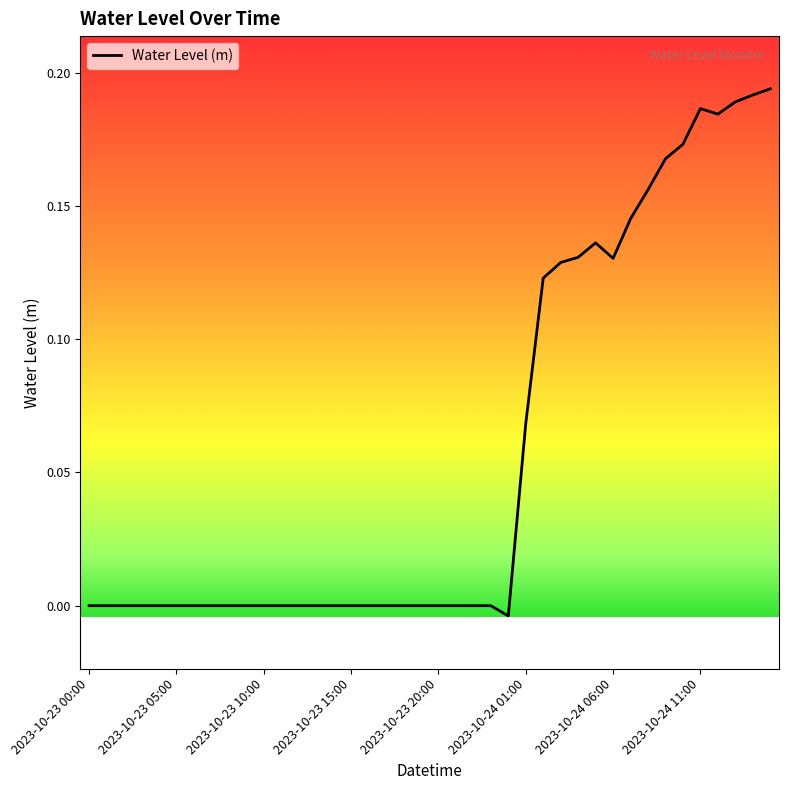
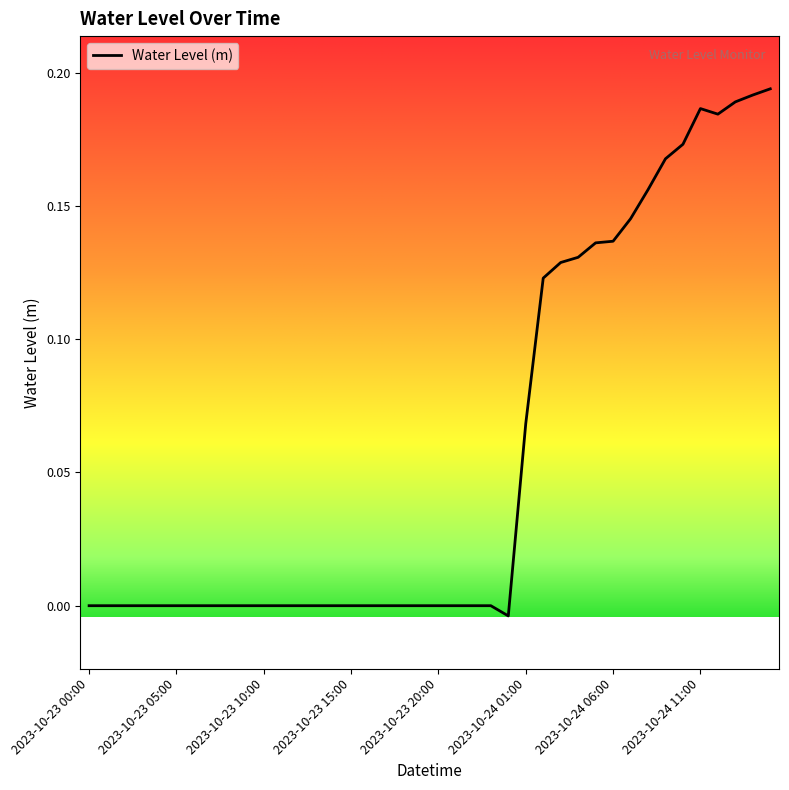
2023-10-24 06:00: 0.130 -> 0.137
